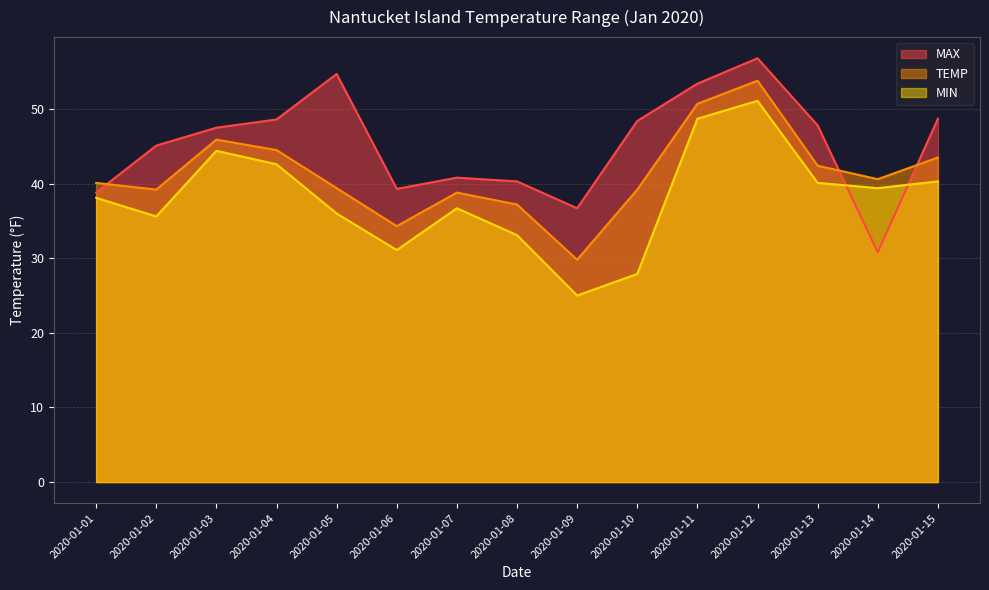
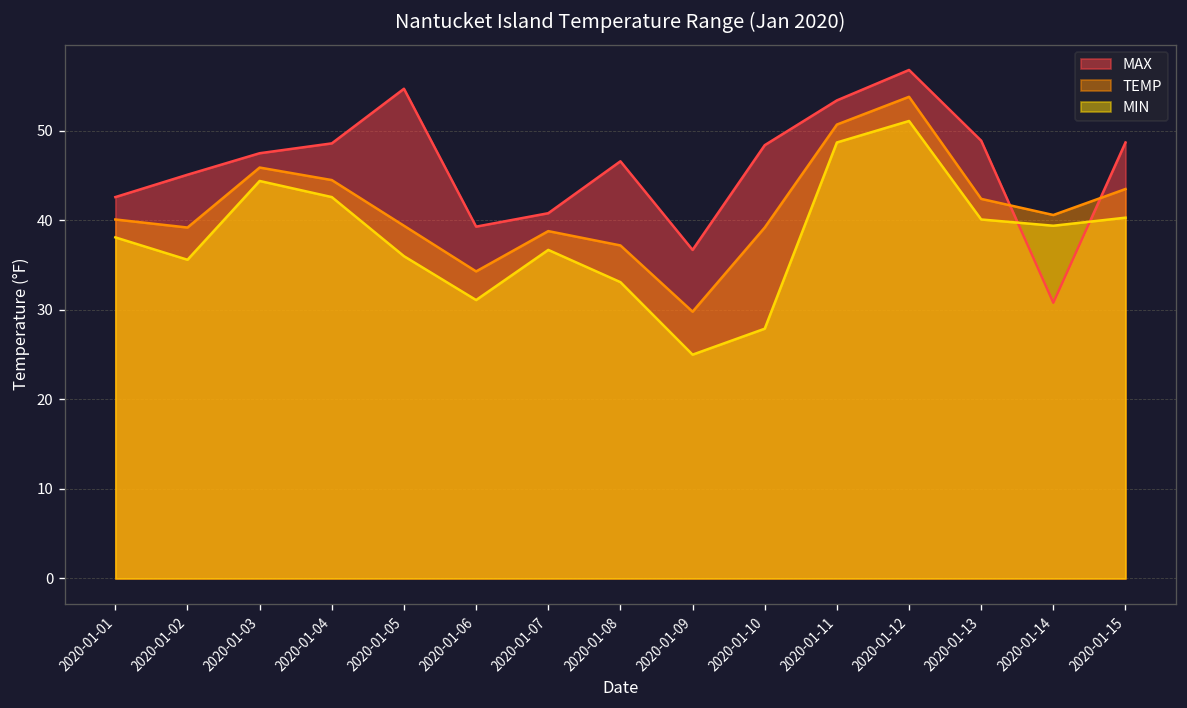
MAX, 2020-01-01: 39 -> 43
MAX, 2020-01-08: 40 -> 47
MAX, 2020-01-13: 48 -> 49
